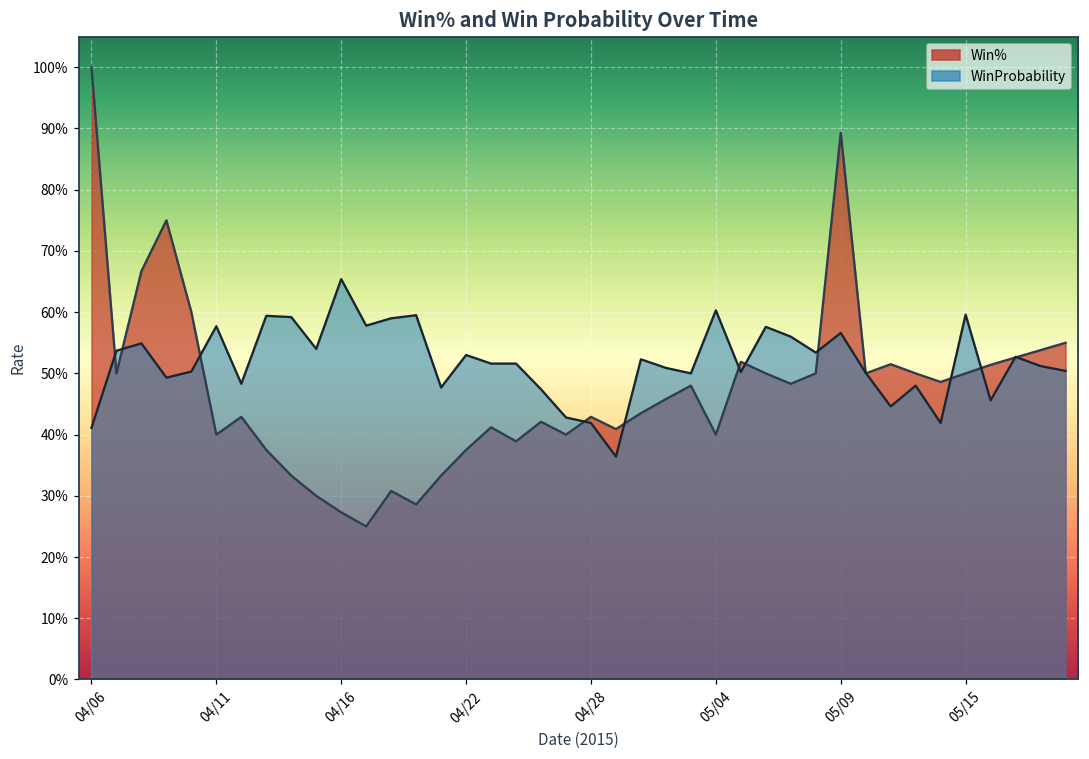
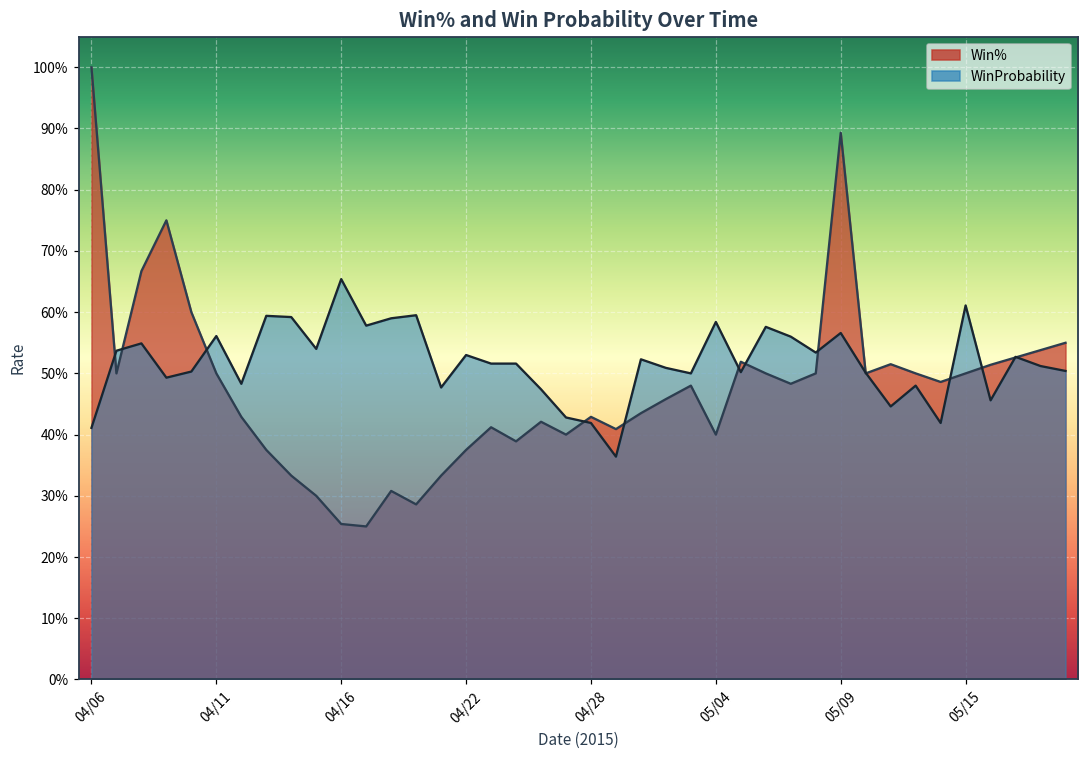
Win%, 04/11: 40% -> 50%
WinProbability, 04/11: 58% -> 56%
Win%, 04/16: 27% -> 25%
WinProbability, 05/04: 60% -> 58%
WinProbability, 05/15: 60% -> 61%
